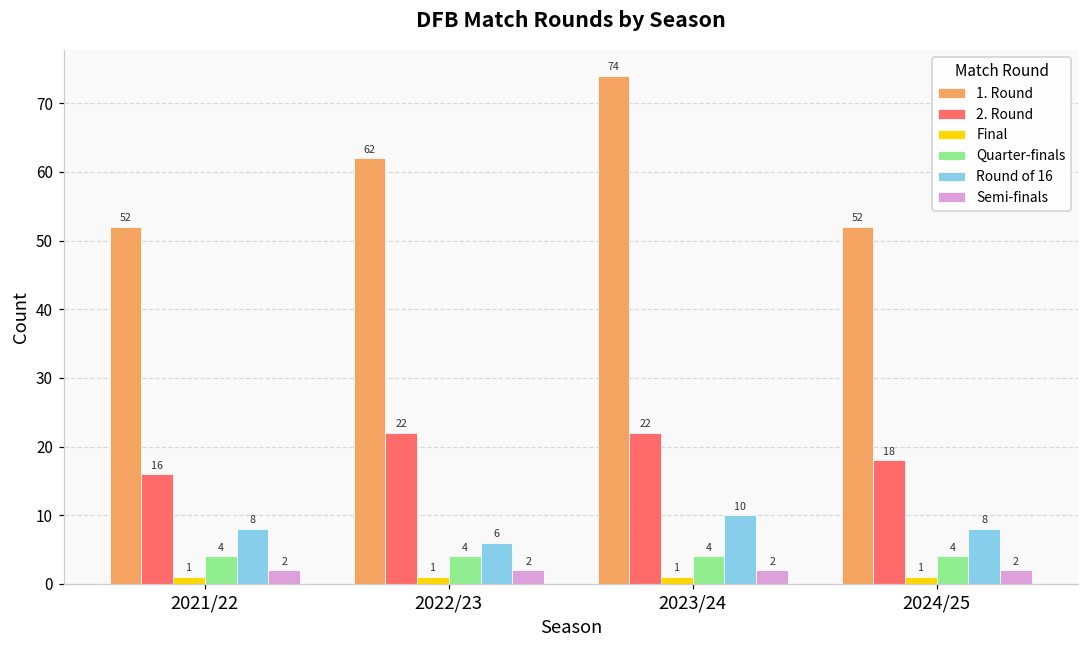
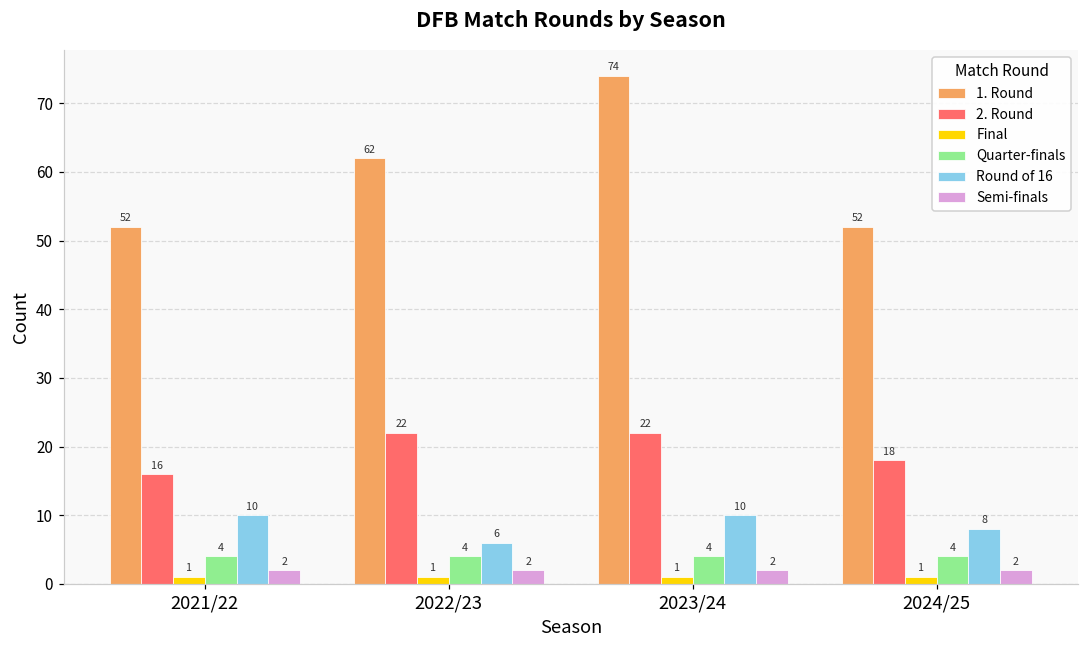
Round of 16, 2021/22: 8 -> 10
